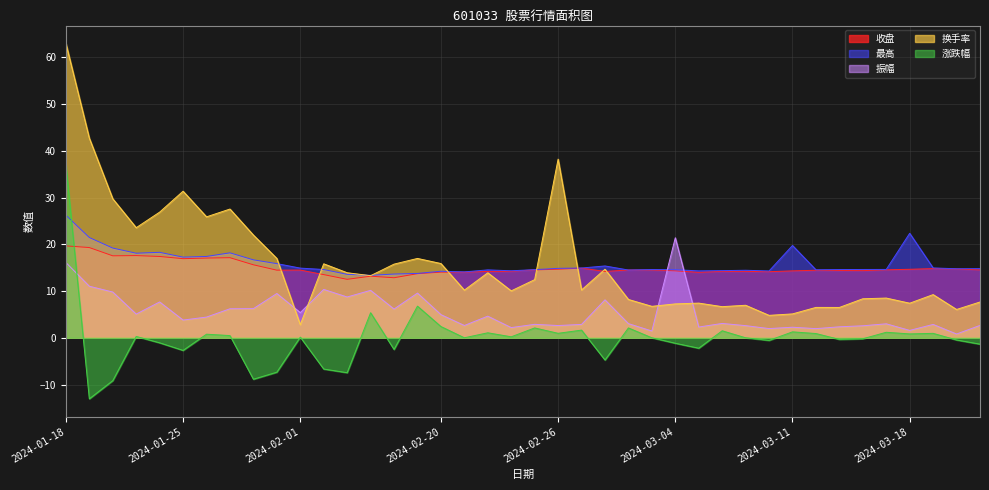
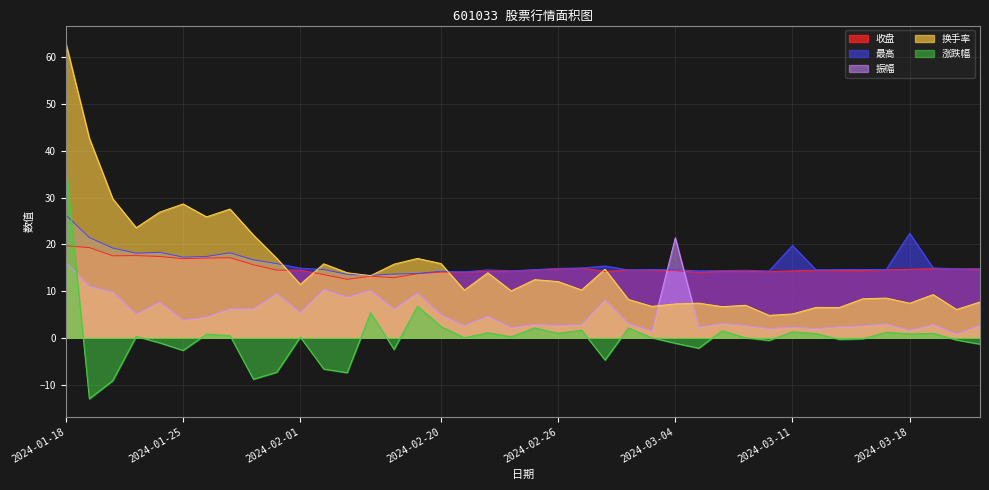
换手率, 2024-01-25: 31 -> 29
换手率, 2024-02-01: 3 -> 11
换手率, 2024-02-26: 38 -> 12
